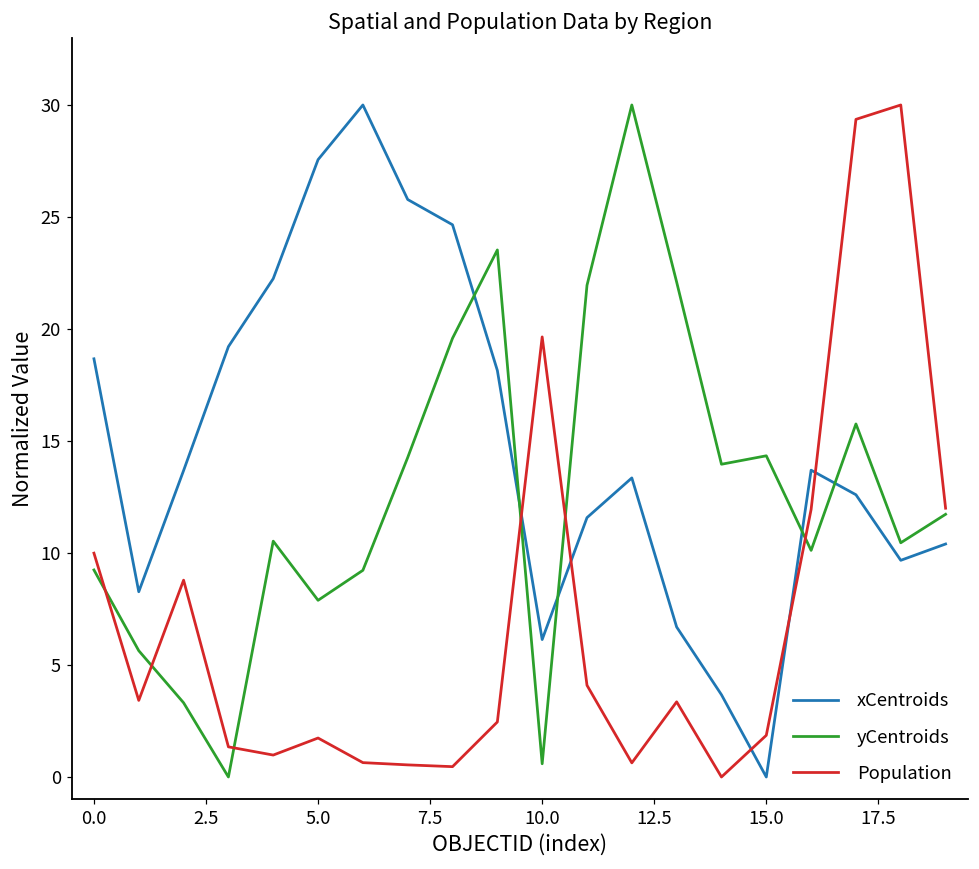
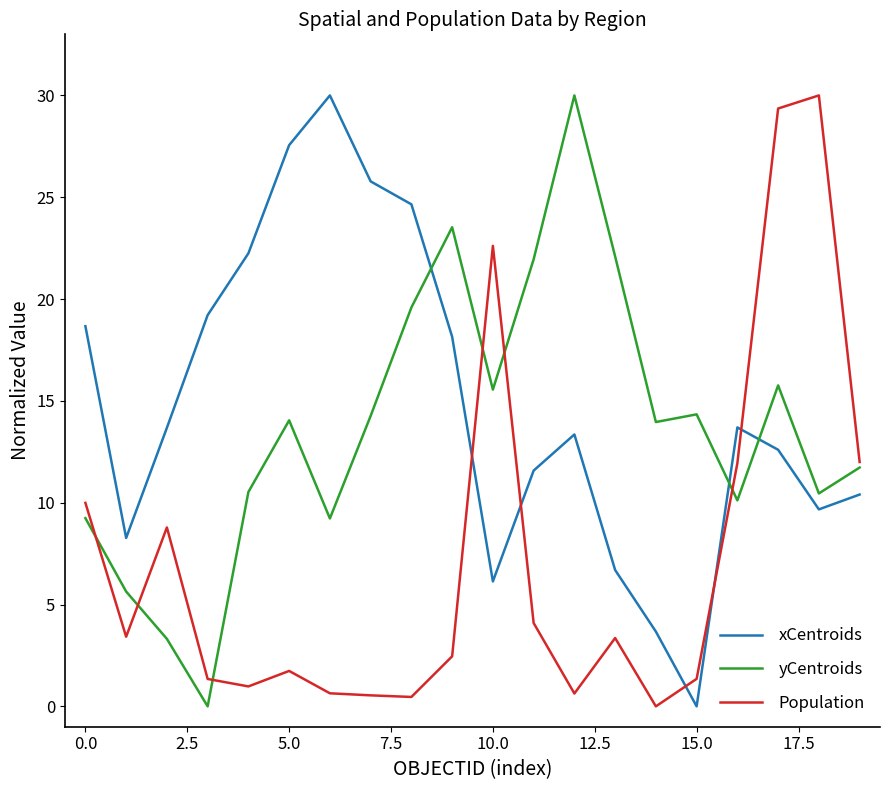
yCentroids, 5.0: 7.9 -> 14.0
yCentroids, 10.0: 0.6 -> 15.6
Population, 10.0: 19.6 -> 22.6
Population, 15.0: 1.9 -> 1.4
